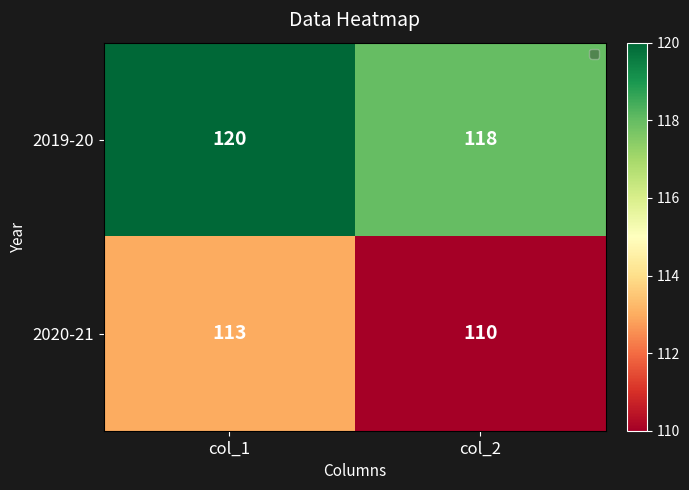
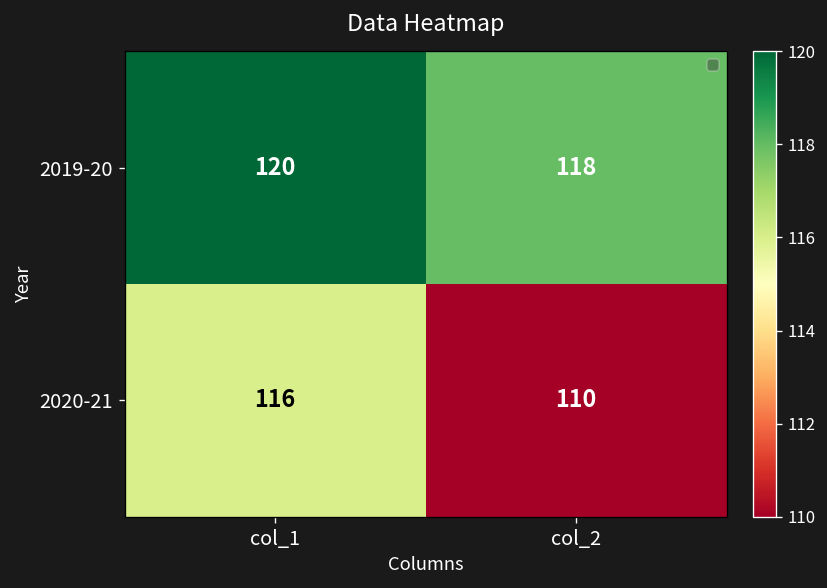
2020-21, col_1: 113 -> 116
